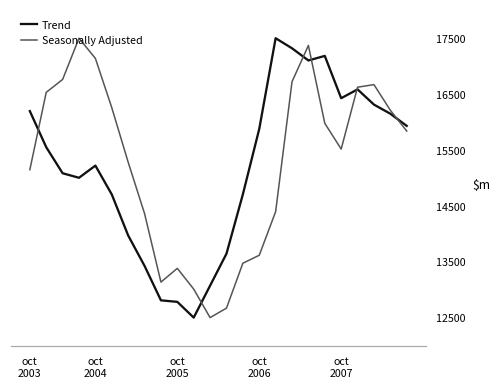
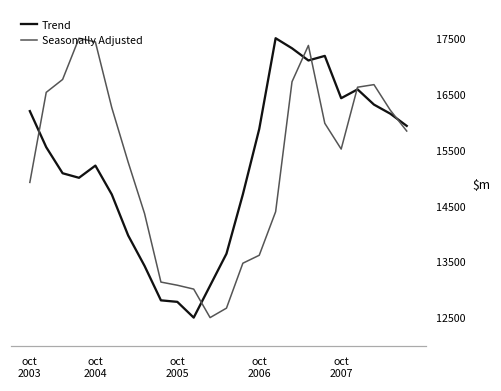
Seasonally Adjusted, oct 2003: 15100 -> 14900
Seasonally Adjusted, oct 2004: 17100 -> 17400
Seasonally Adjusted, oct 2005: 13400 -> 13100
